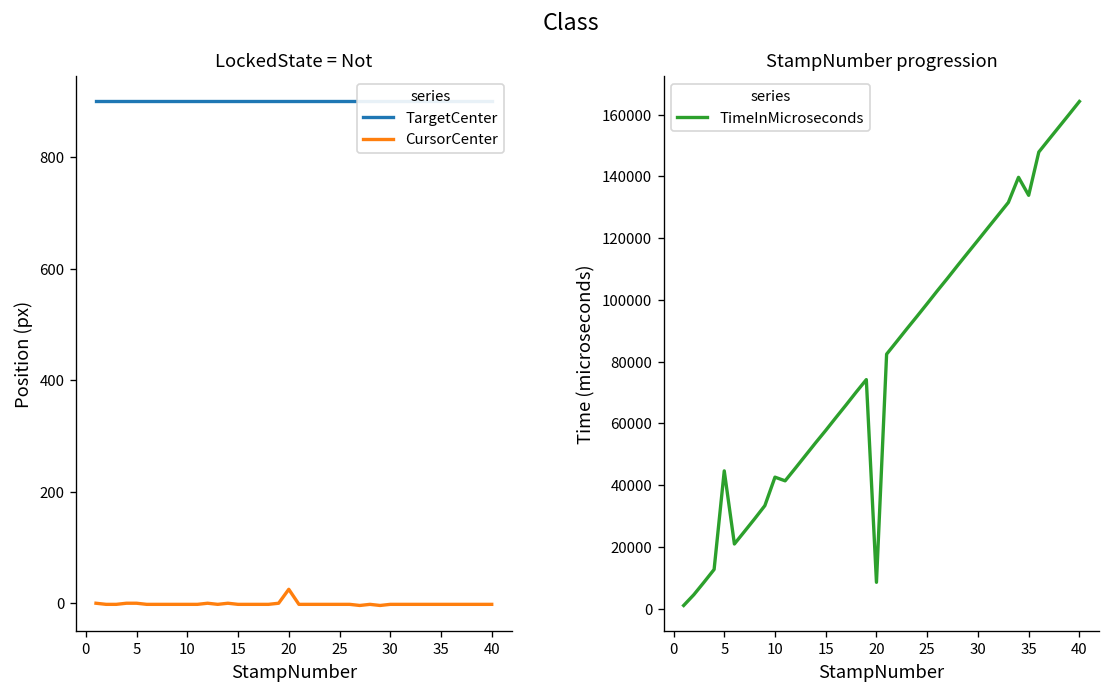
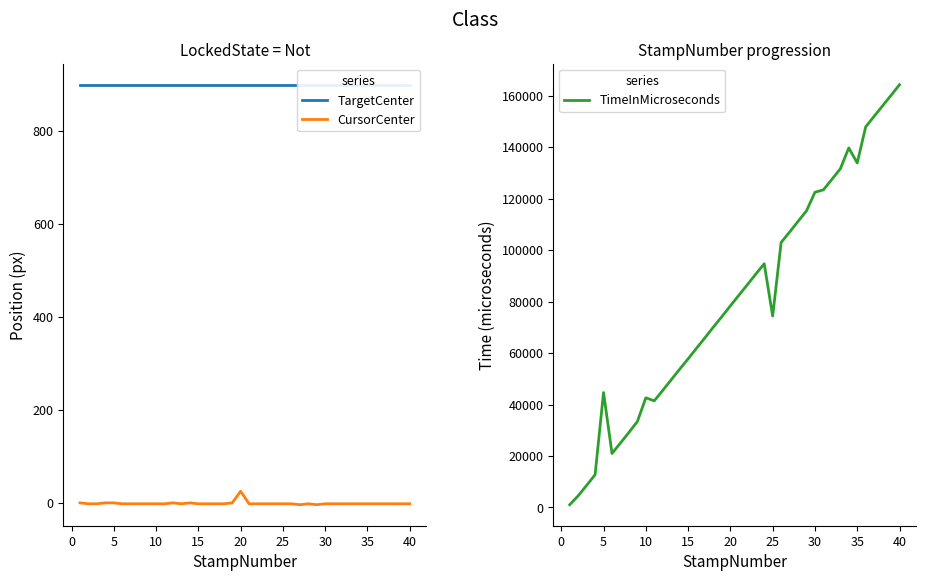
StampNumber progression, 20: 9000 -> 78000
StampNumber progression, 25: 99000 -> 74000
StampNumber progression, 30: 119000 -> 122000
